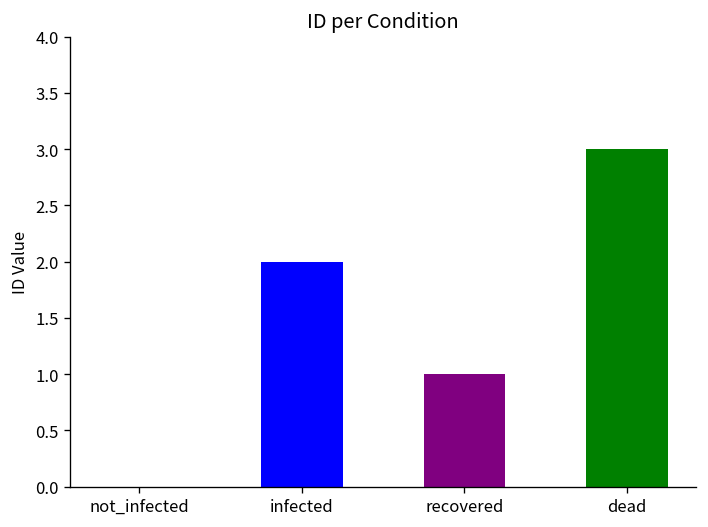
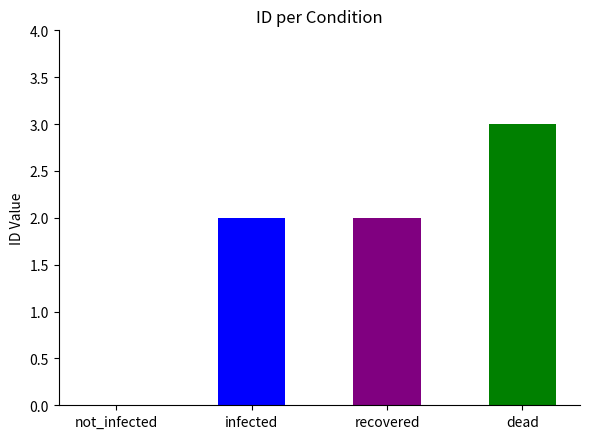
recovered: 1 -> 2
